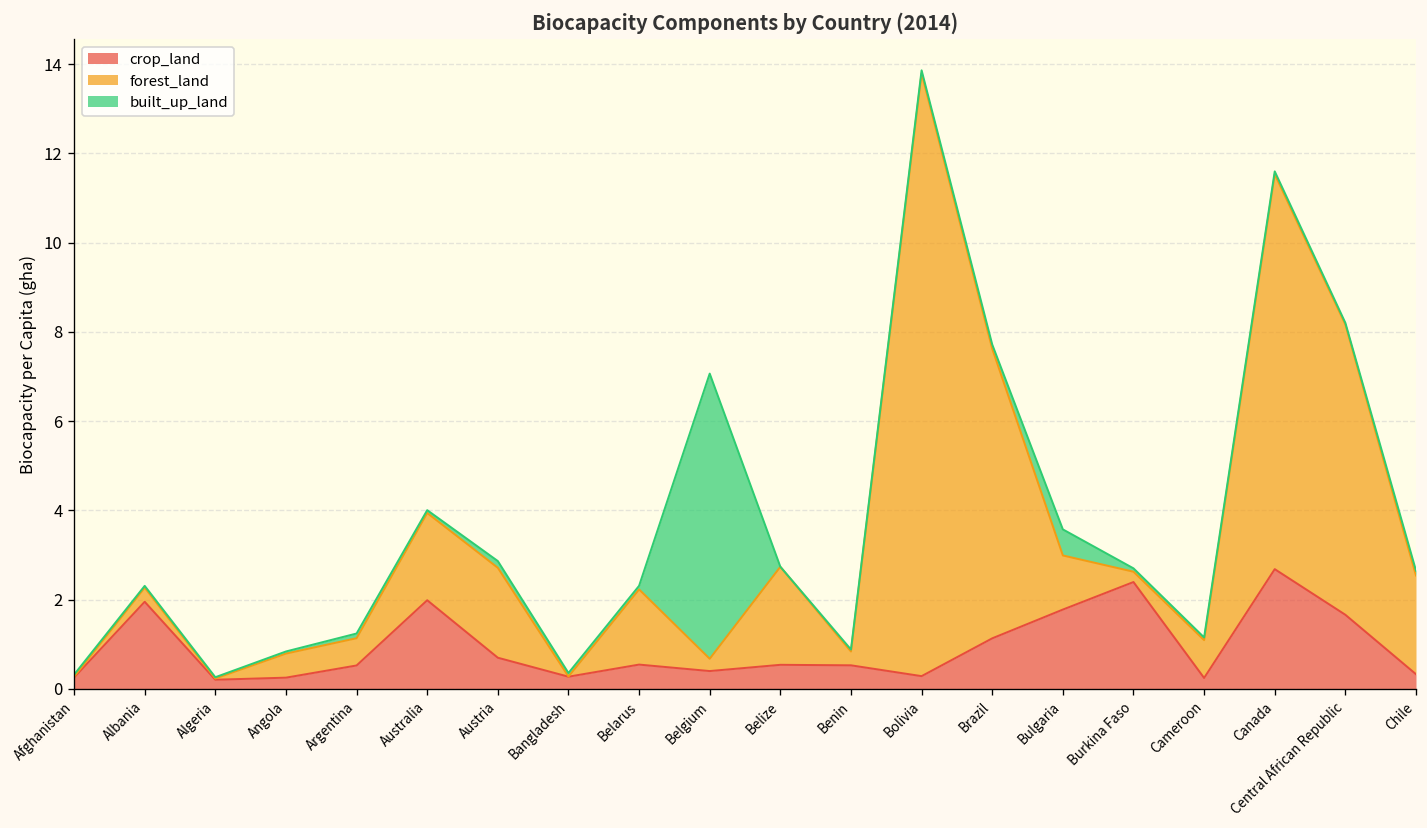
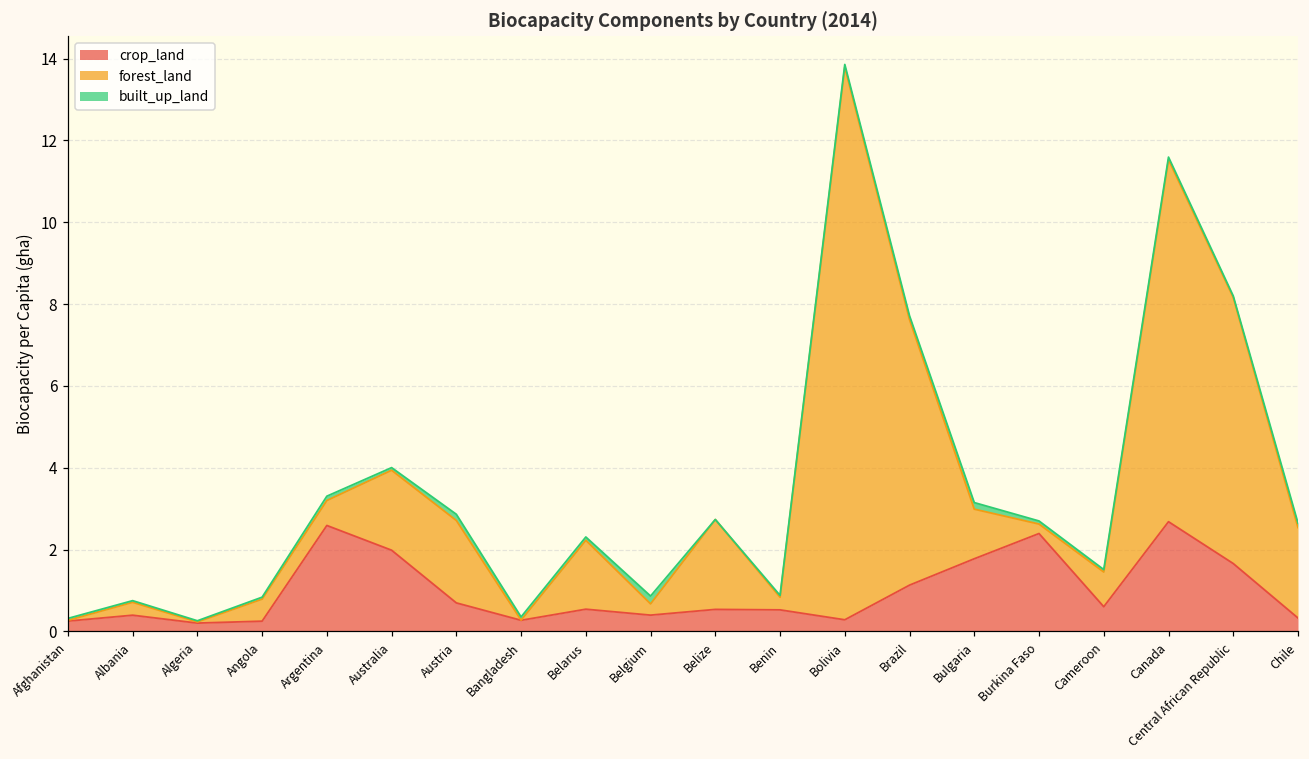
crop_land, Albania: 2.0 -> 0.4
crop_land, Argentina: 0.5 -> 2.6
built_up_land, Belgium: 6.4 -> 0.2
built_up_land, Bulgaria: 0.6 -> 0.2
crop_land, Cameroon: 0.2 -> 0.6
